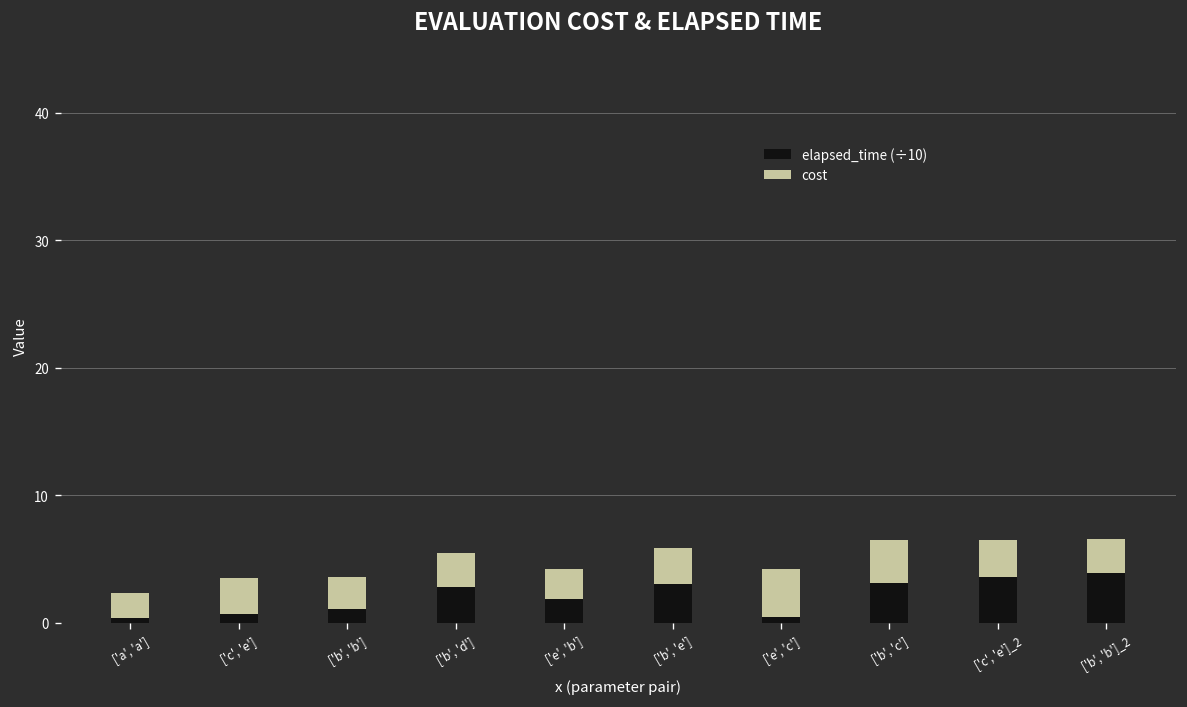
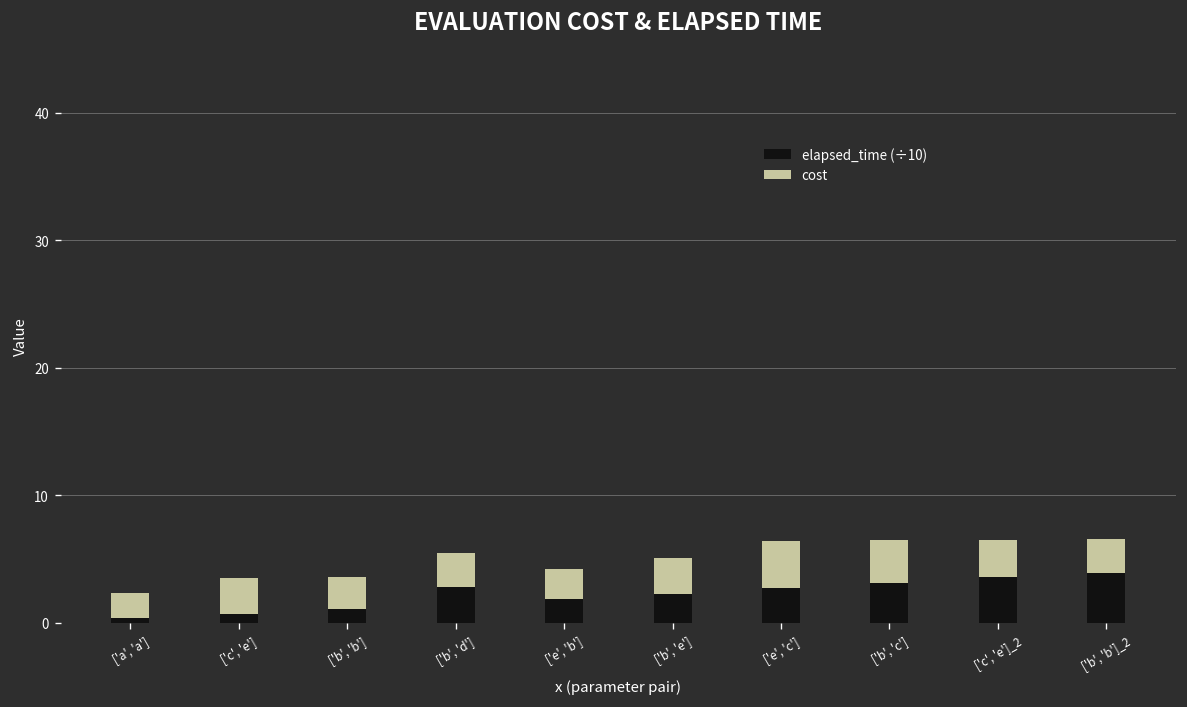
elapsed_time (÷10), ['b', 'e']: 3.0 -> 2.2
elapsed_time (÷10), ['e', 'c']: 0.5 -> 2.7
